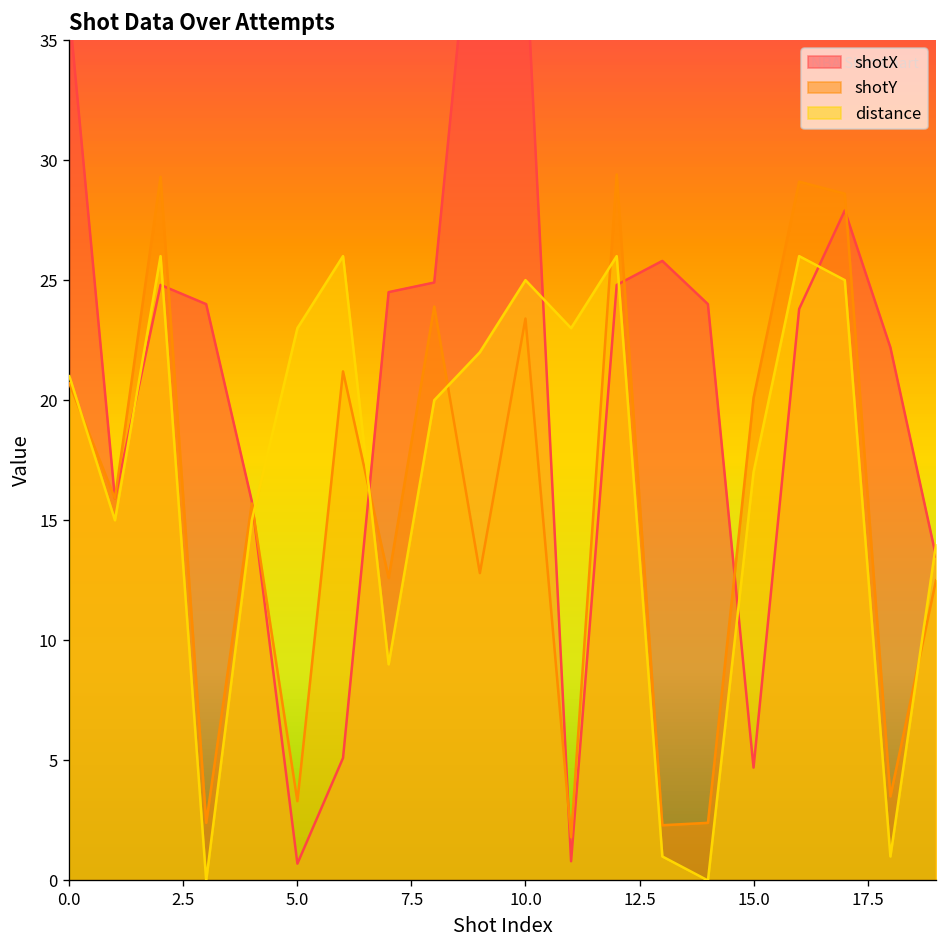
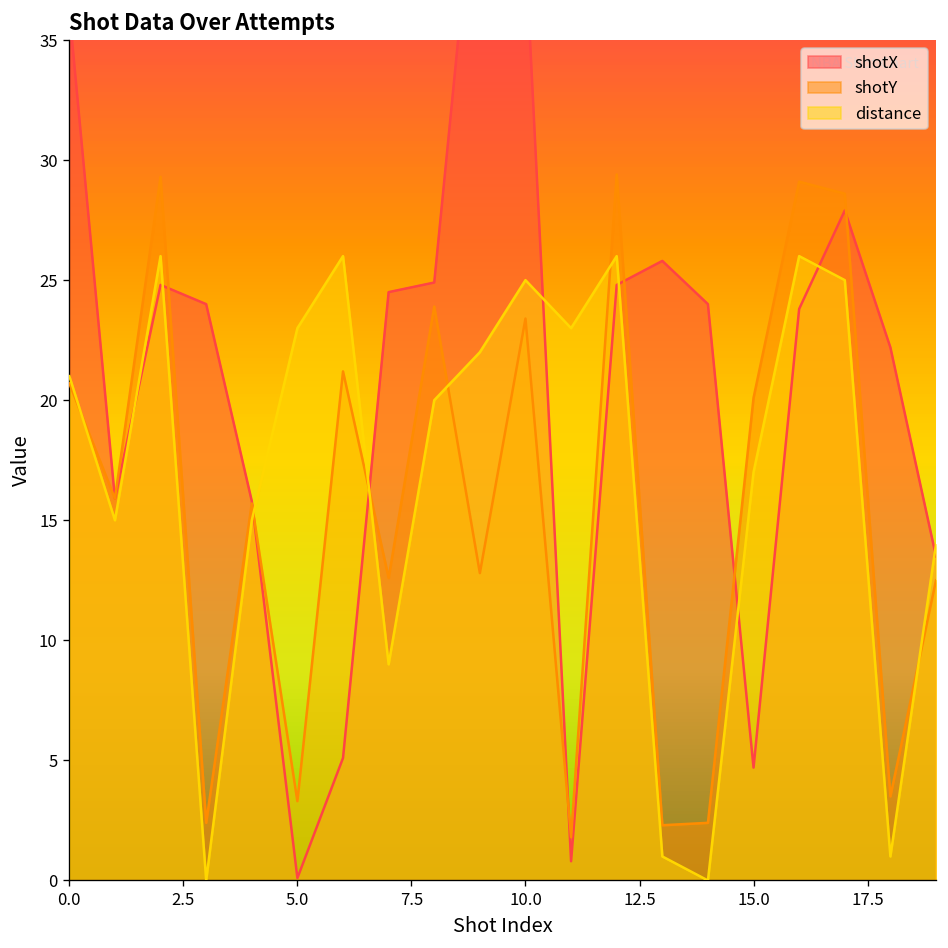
shotX, 5.0: 0.7 -> 0.1
